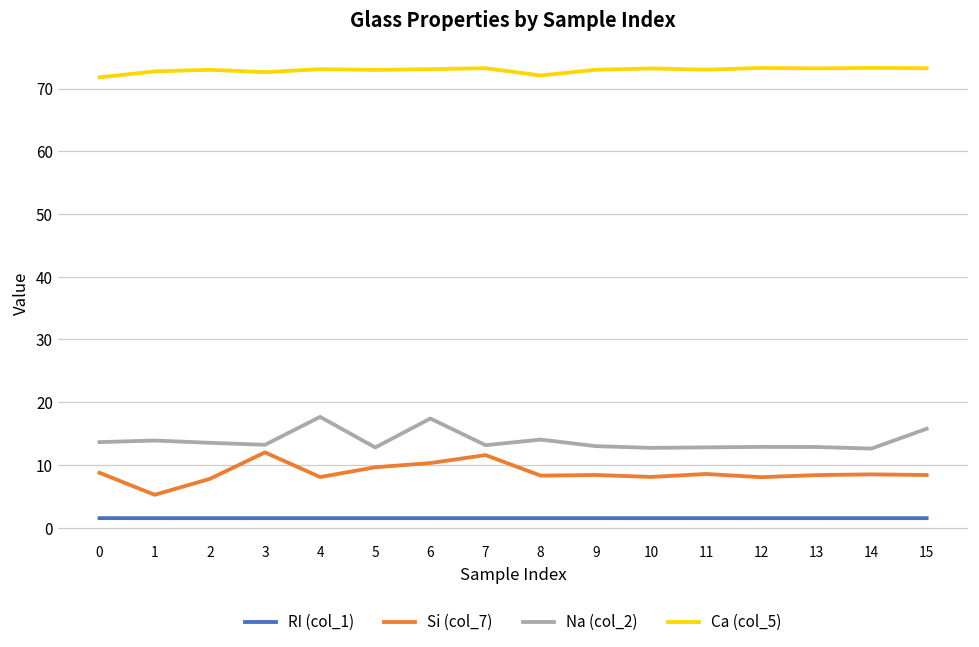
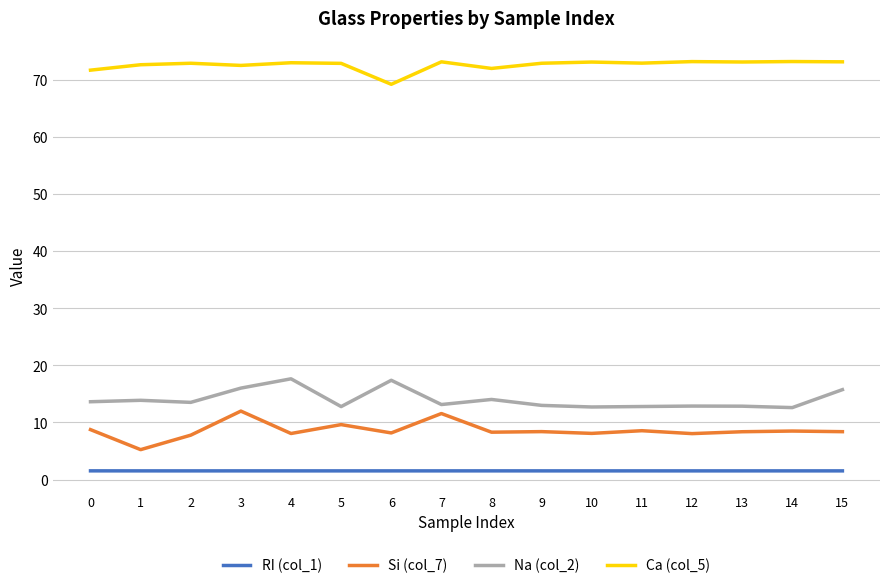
Na (col_2), 3: 13 -> 16
Si (col_7), 6: 10 -> 8
Ca (col_5), 6: 73 -> 69
